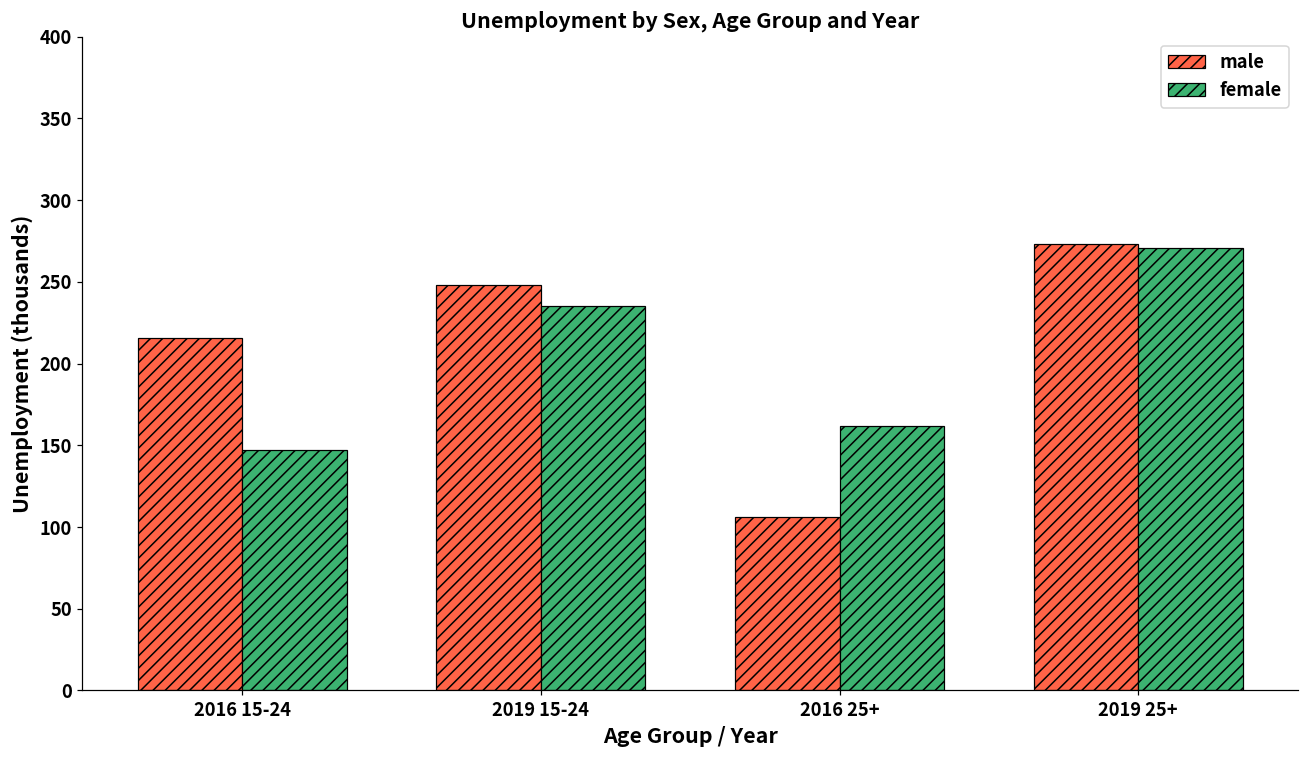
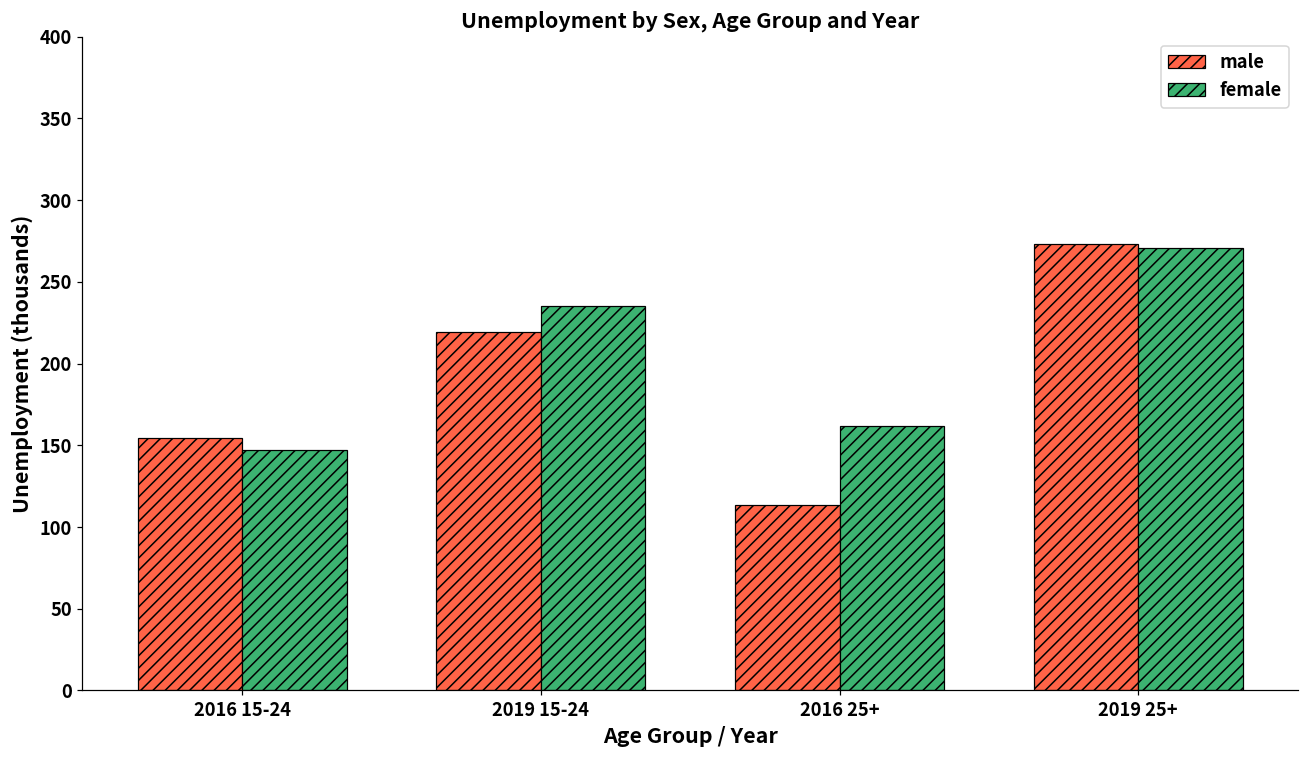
male, 2016 15-24: 216 -> 154
male, 2019 15-24: 248 -> 220
male, 2016 25+: 106 -> 113
